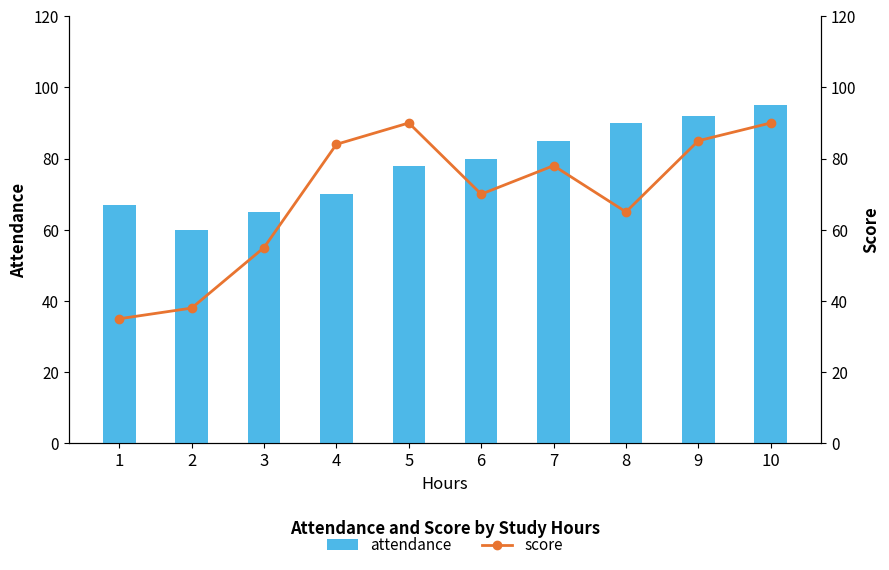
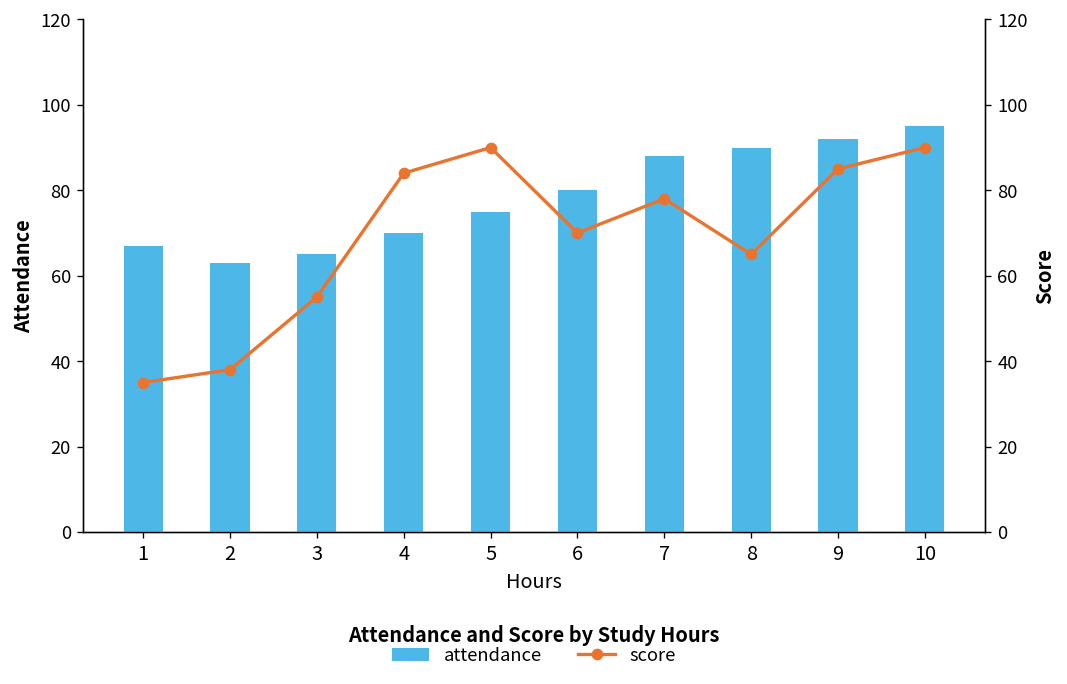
attendance, 2: 60 -> 63
attendance, 5: 78 -> 75
attendance, 7: 85 -> 88
